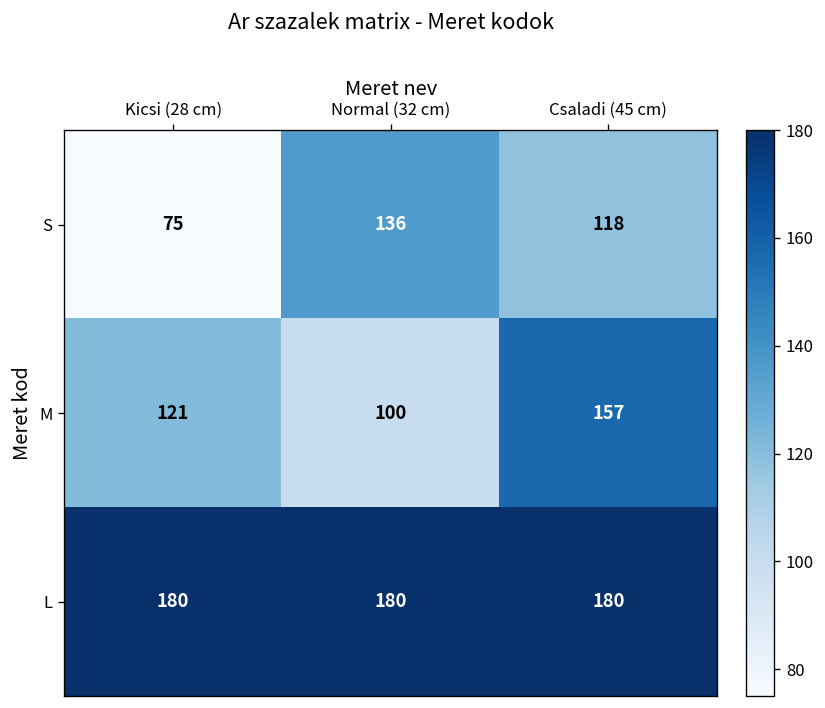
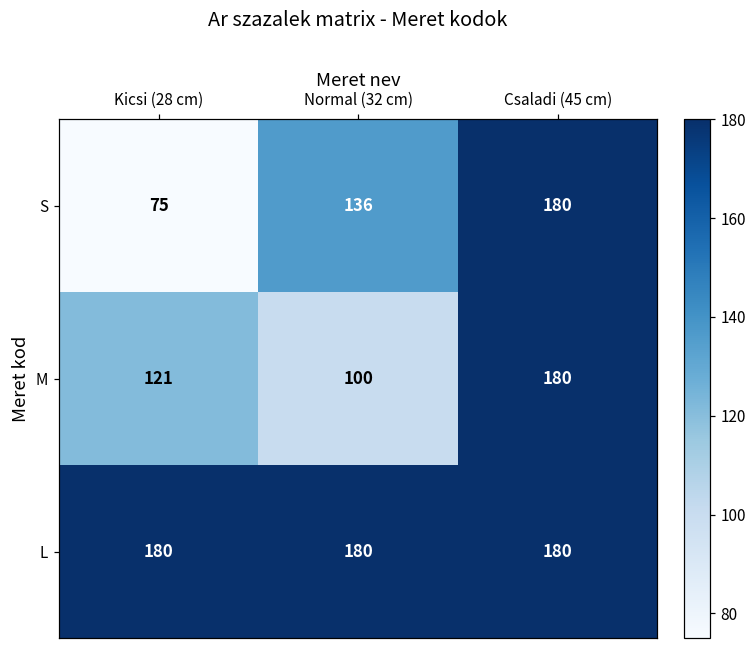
S, Csaladi (45 cm): 118 -> 180
M, Csaladi (45 cm): 157 -> 180
